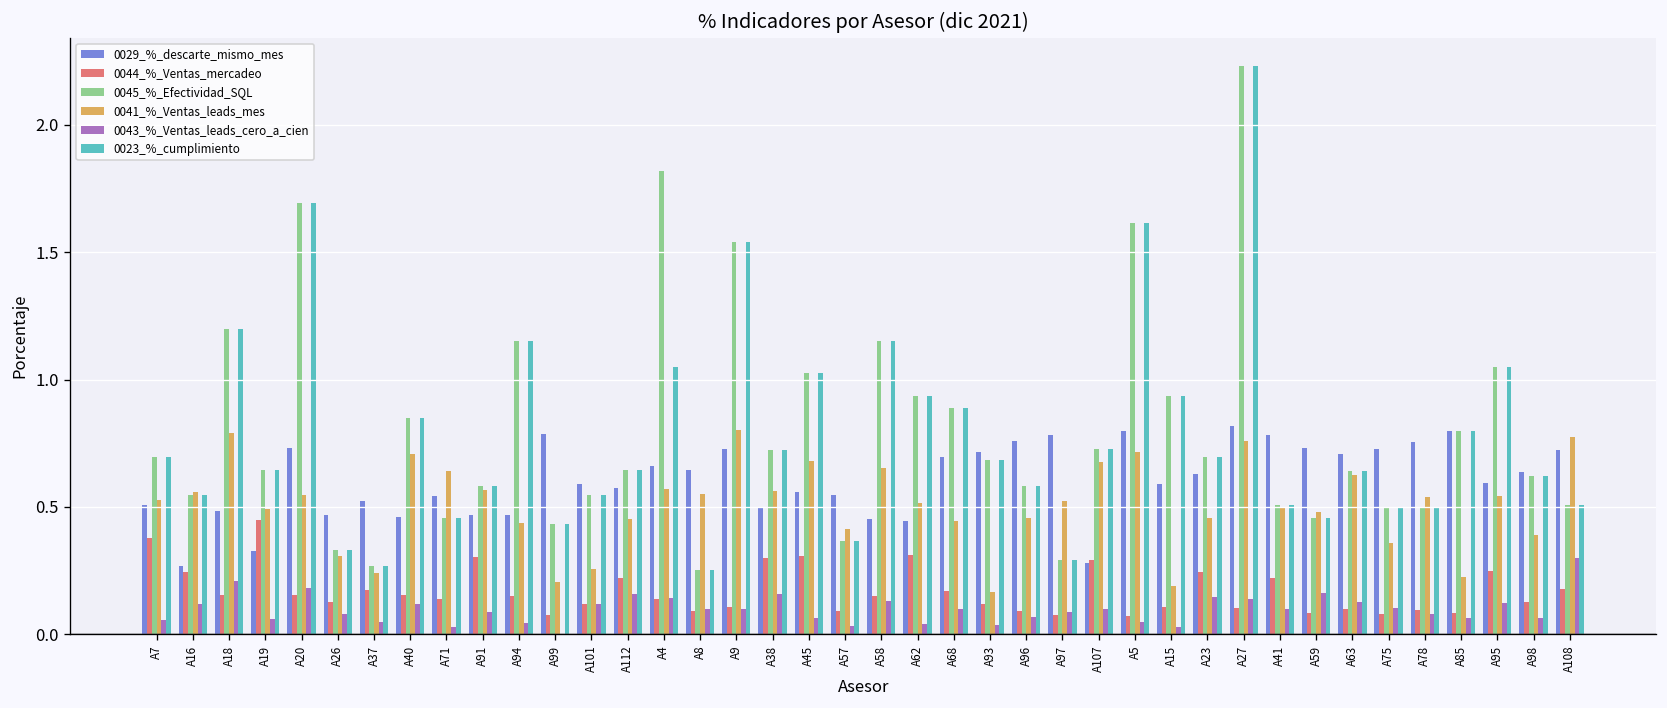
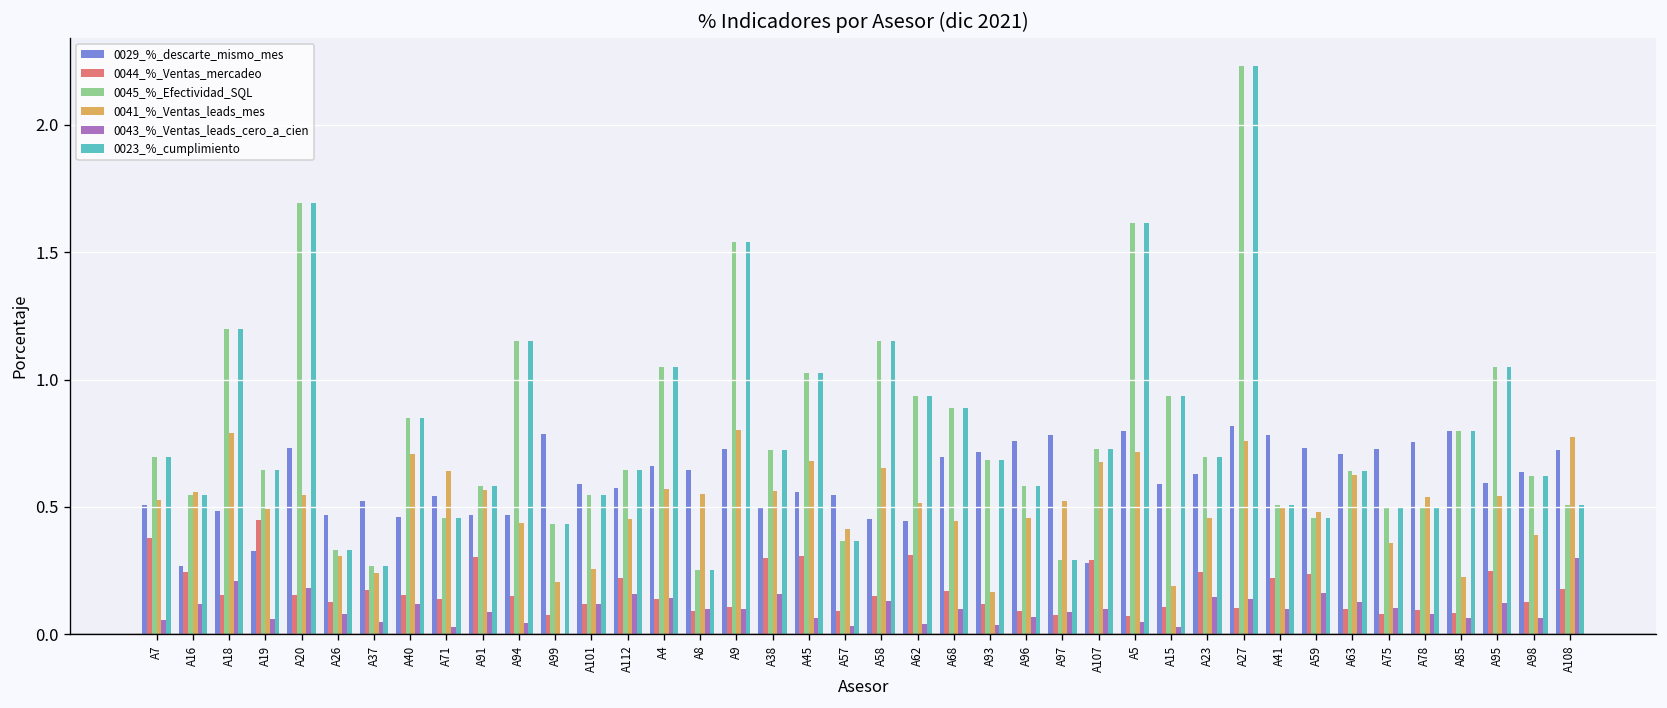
0045_%_Efectividad_SQL, A4: 1.82 -> 1.05
0044_%_Ventas_mercadeo, A59: 0.08 -> 0.24
